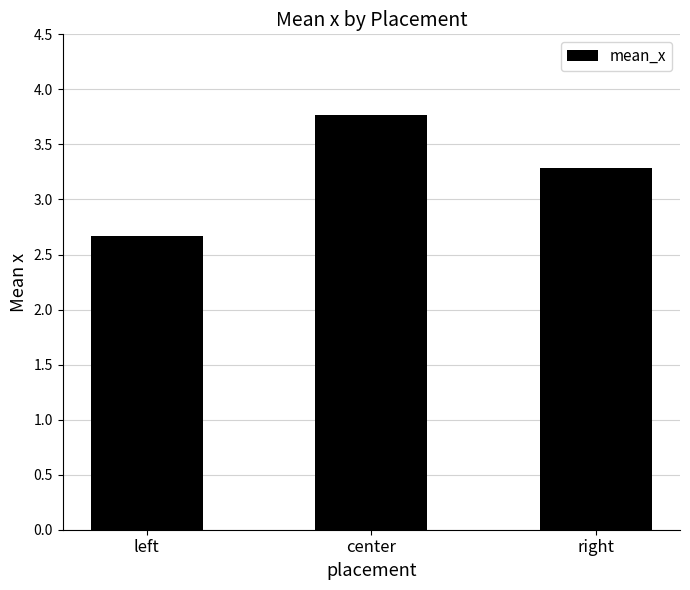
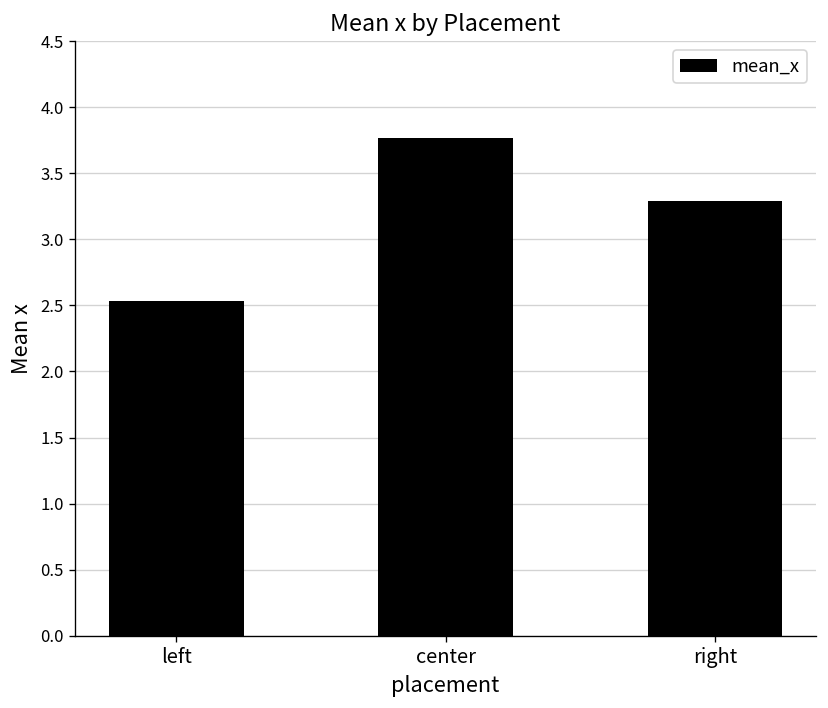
left: 2.67 -> 2.53
